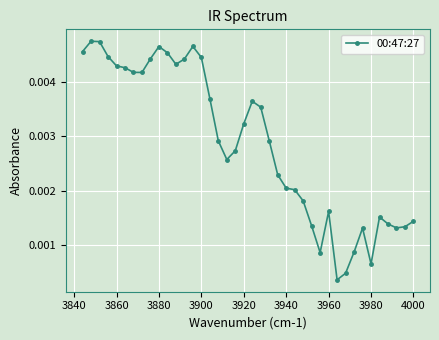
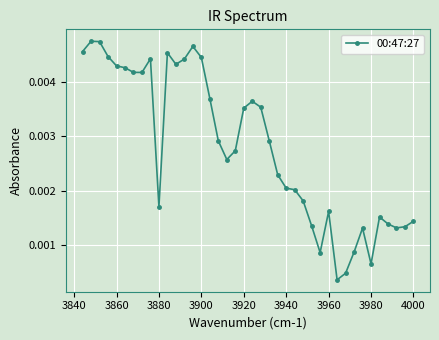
3880: 0.0046 -> 0.0017
3920: 0.0032 -> 0.0035
